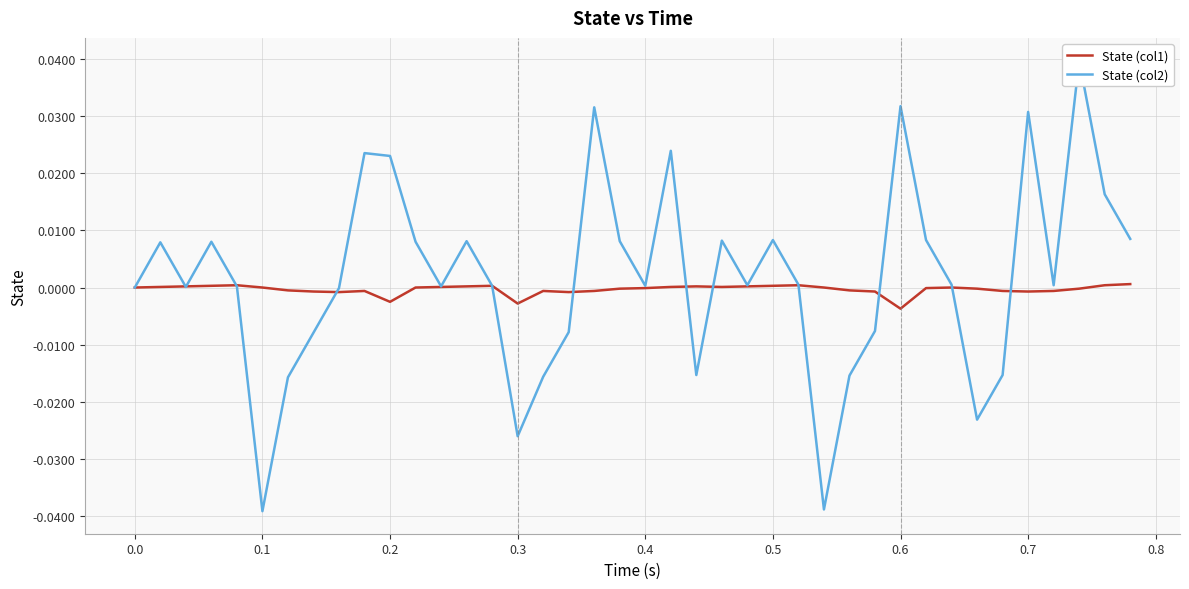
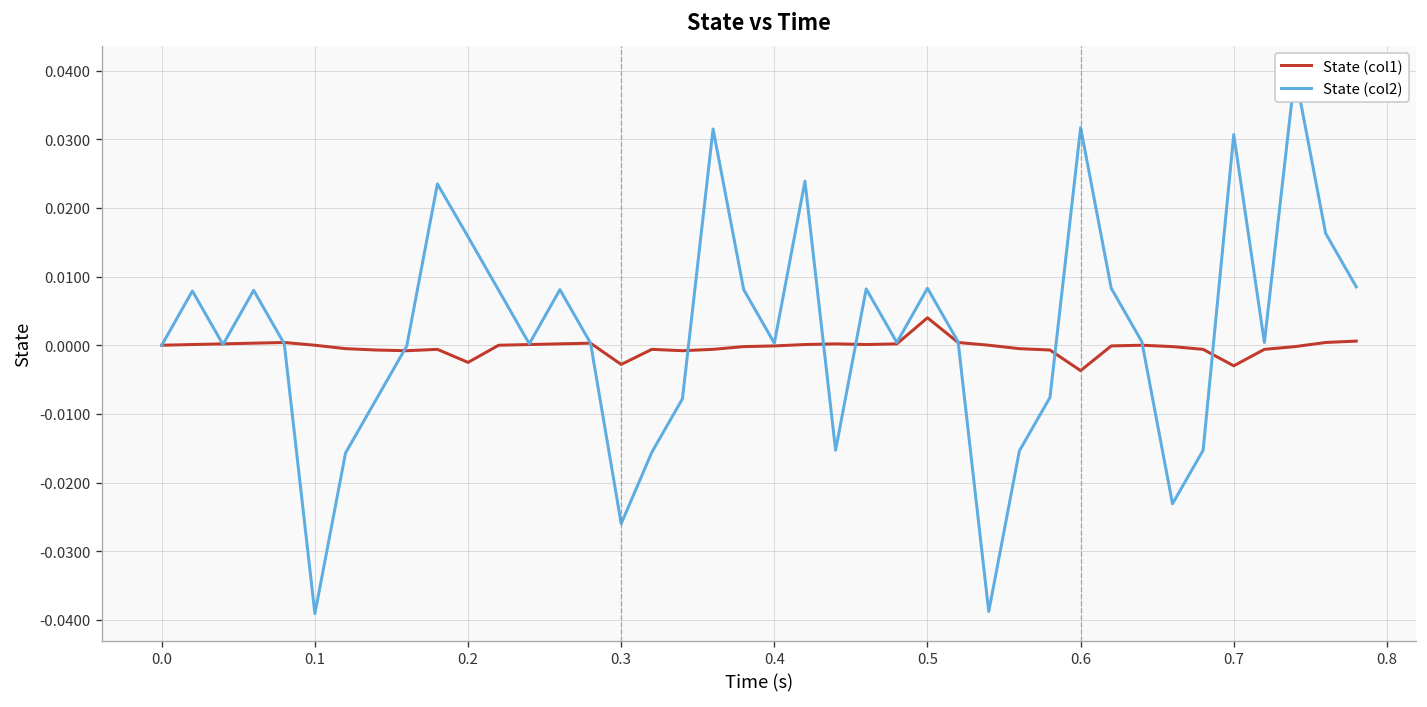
State (col2), 0.2: 0.023 -> 0.016
State (col1), 0.5: 0.000 -> 0.004
State (col1), 0.7: -0.001 -> -0.003
